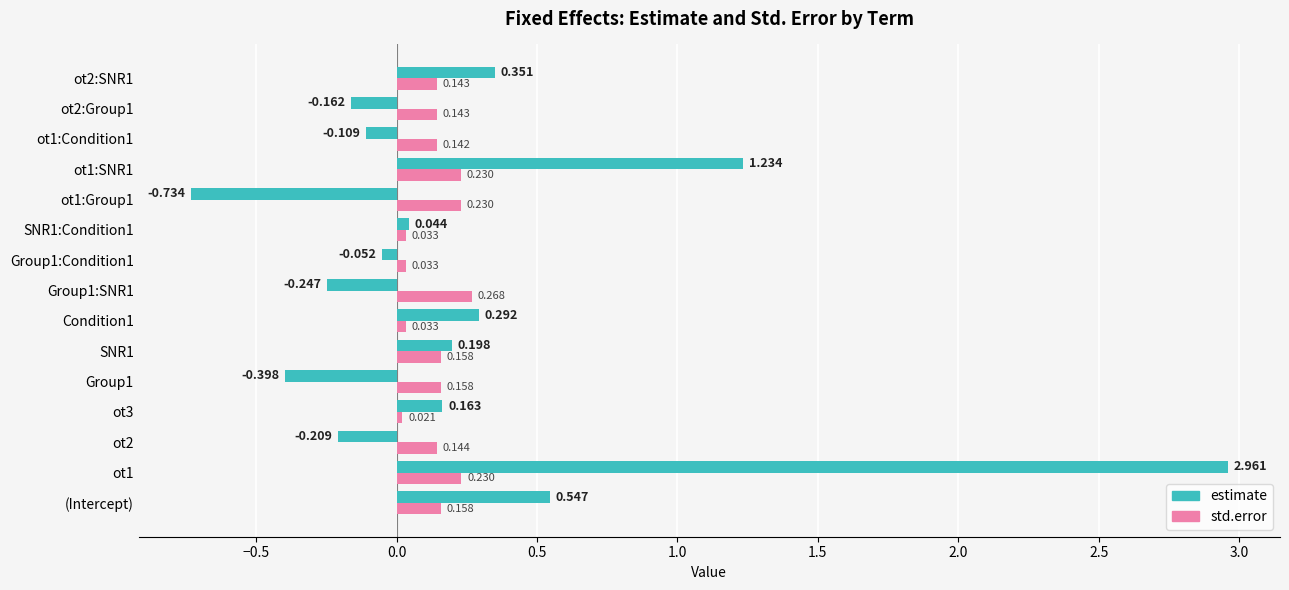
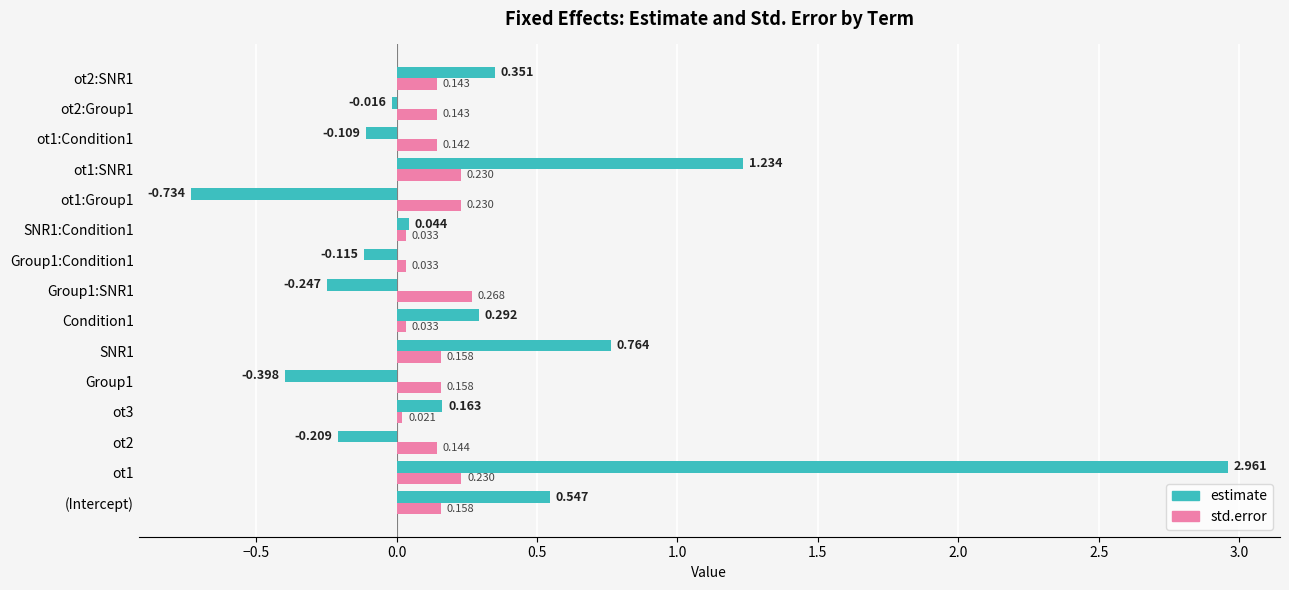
estimate, ot2:Group1: -0.162 -> -0.016
estimate, Group1:Condition1: -0.052 -> -0.115
estimate, SNR1: 0.198 -> 0.764
